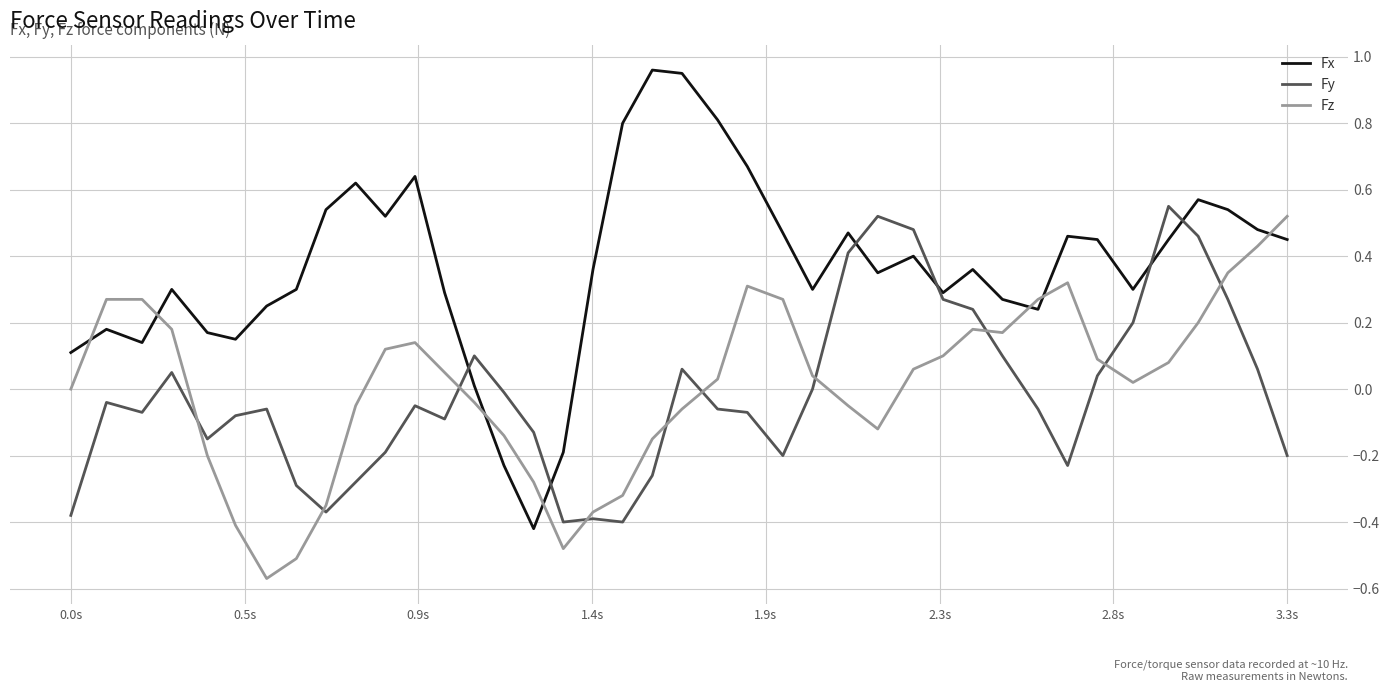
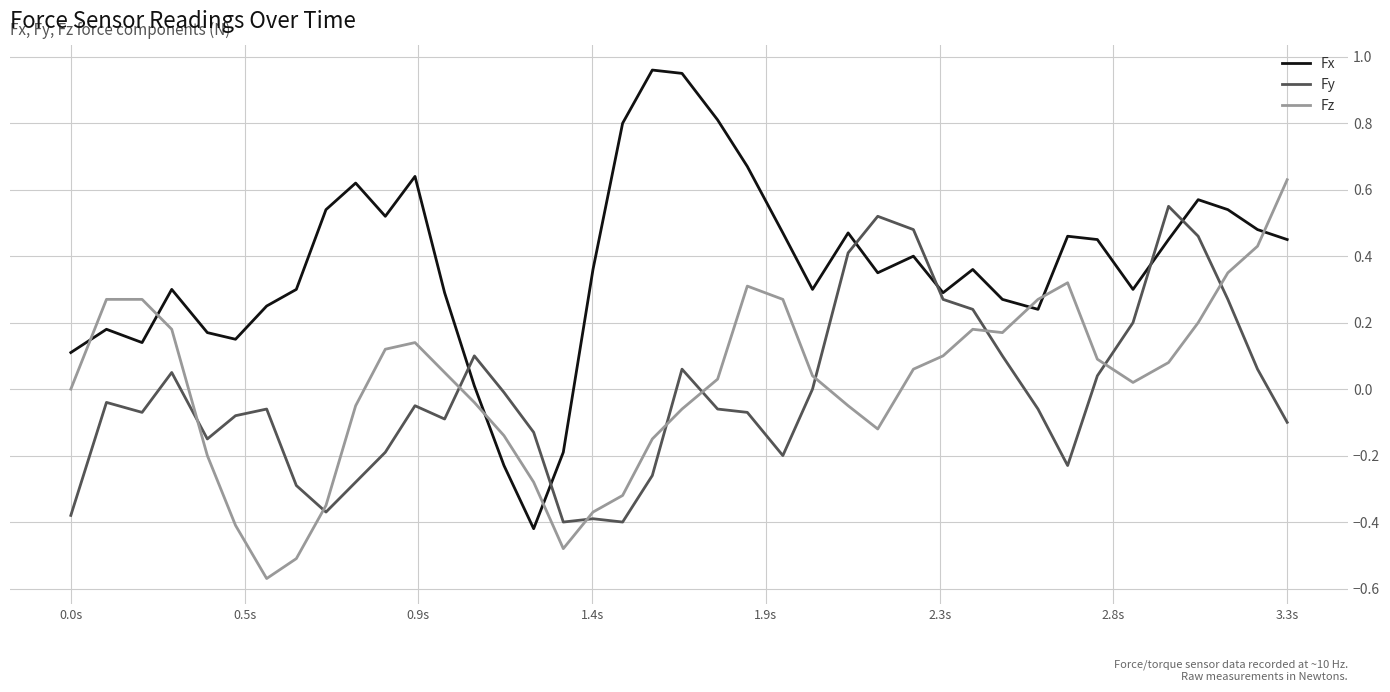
Fy, 3.3s: -0.2 -> -0.1
Fz, 3.3s: 0.52 -> 0.63
